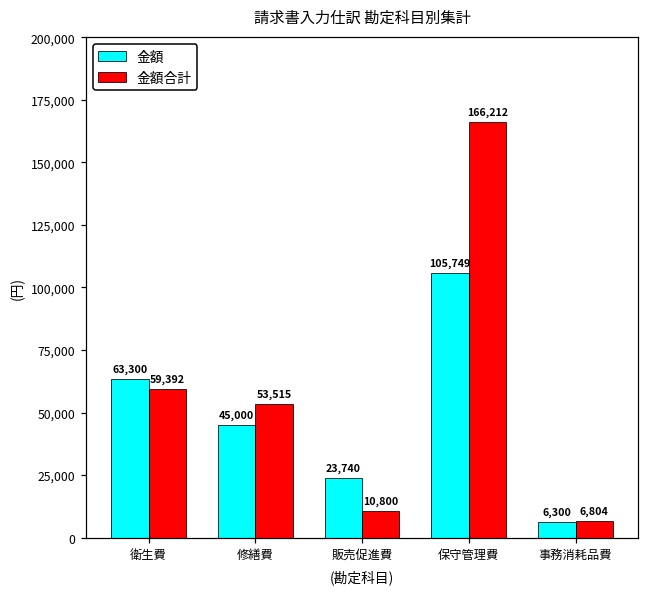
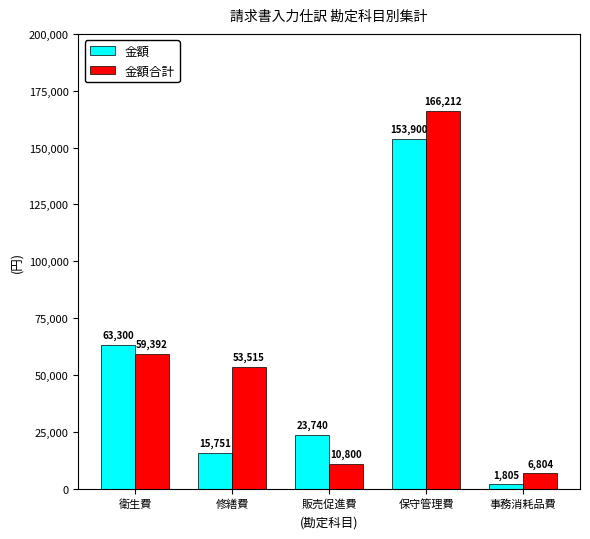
金額, 修繕費: 45,000 -> 15,751
金額, 保守管理費: 105,749 -> 153,900
金額, 事務消耗品費: 6,300 -> 1,805
